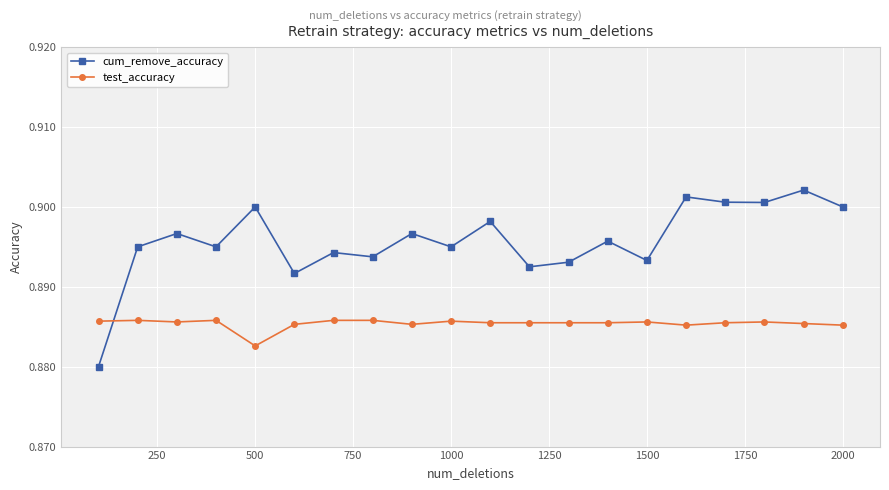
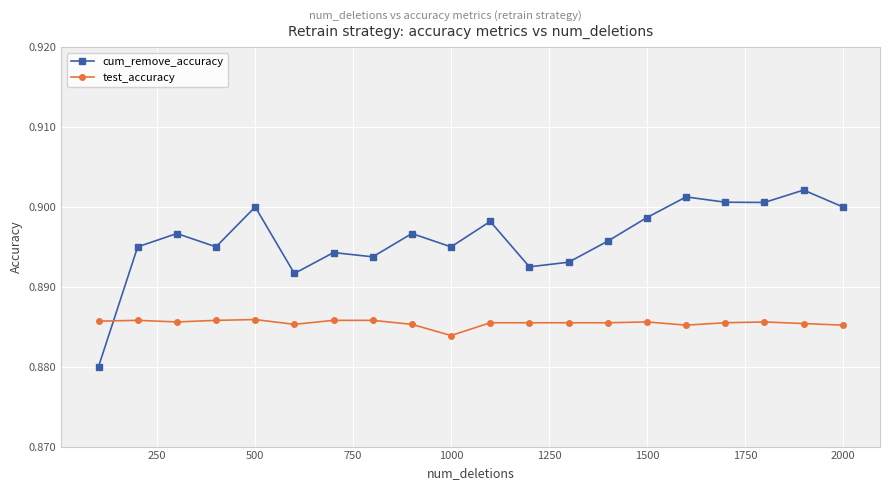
test_accuracy, 500: 0.883 -> 0.886
test_accuracy, 1000: 0.886 -> 0.884
cum_remove_accuracy, 1500: 0.893 -> 0.899
